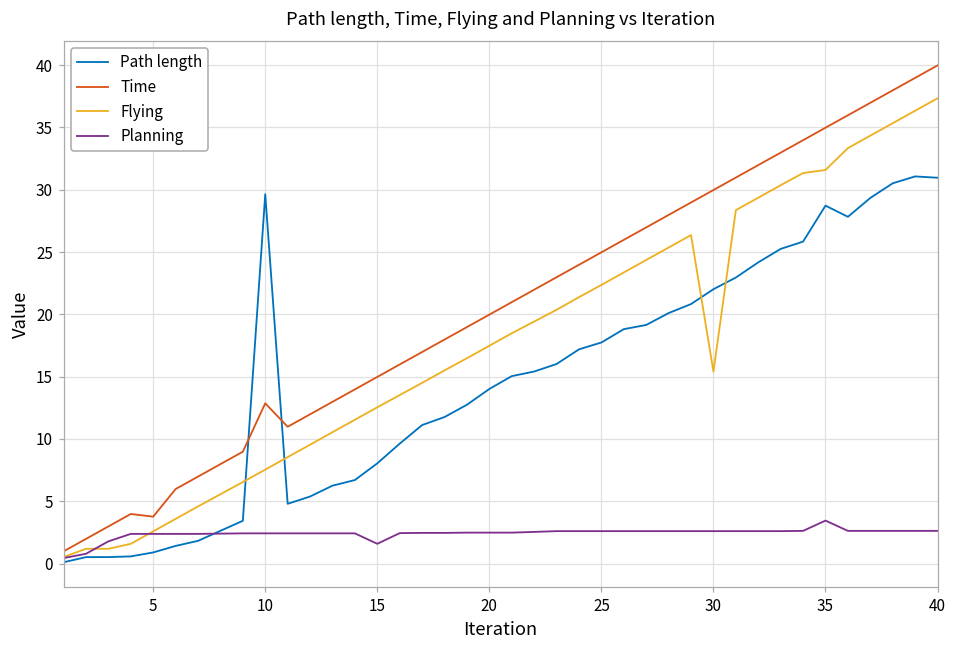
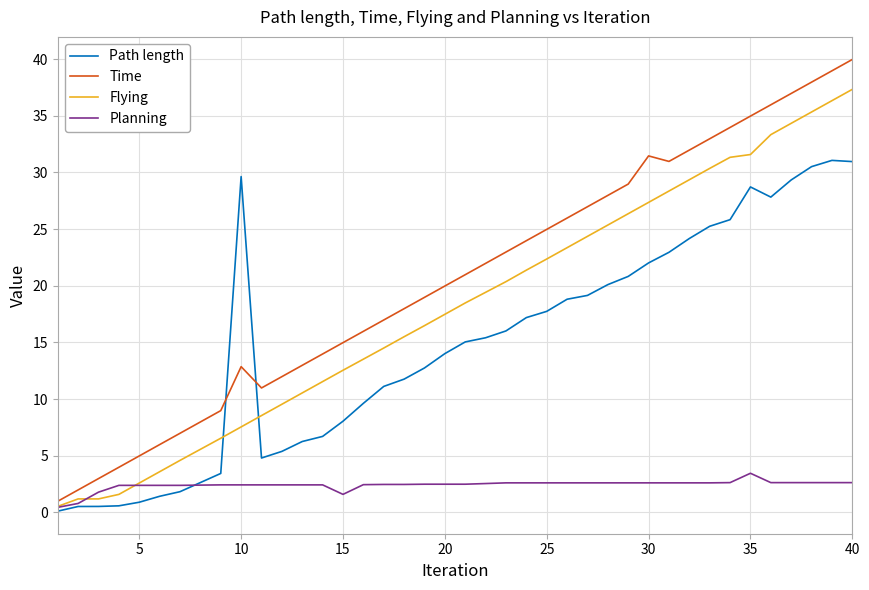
Time, 5: 3.8 -> 5.0
Time, 30: 30.0 -> 31.5
Flying, 30: 15.4 -> 27.4
